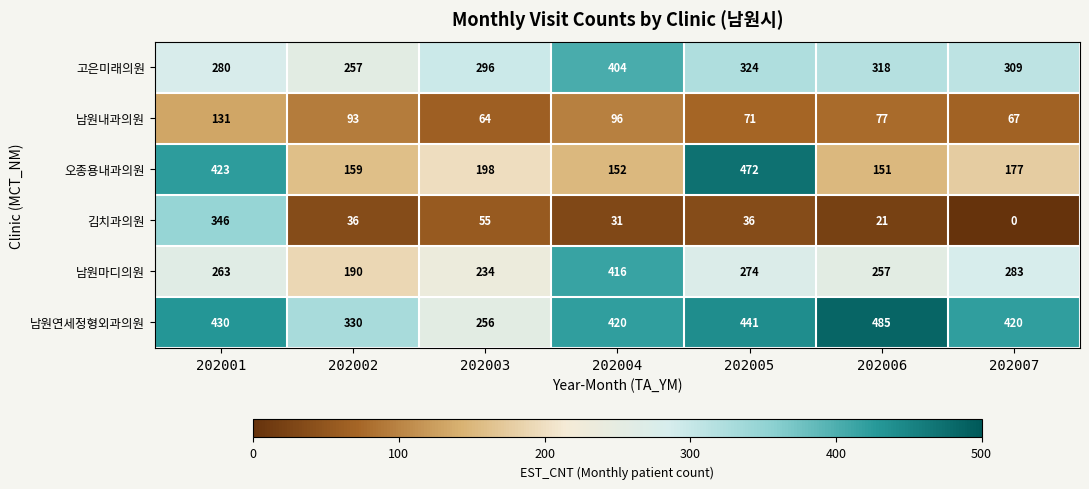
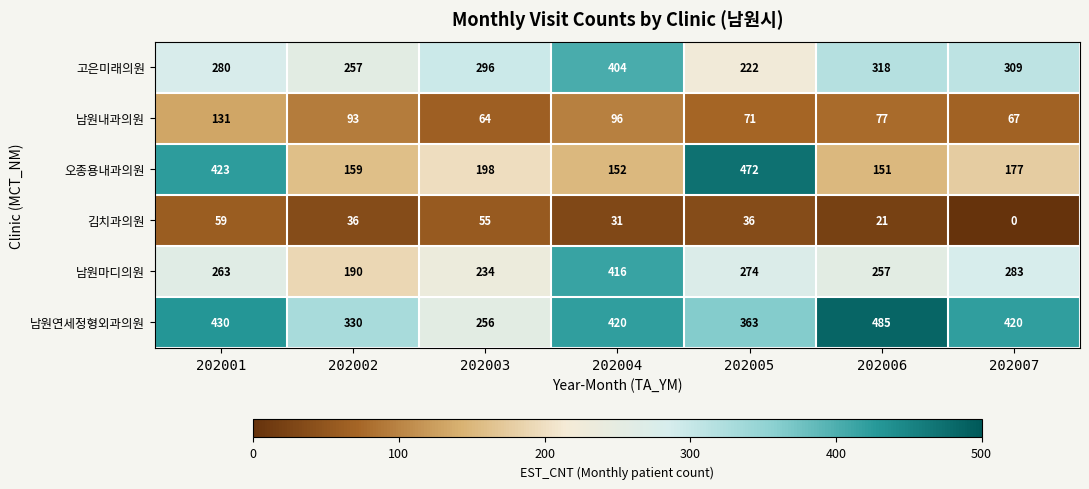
고은미래의원, 202005: 324 -> 222
김치과의원, 202001: 346 -> 59
남원연세정형외과의원, 202005: 441 -> 363
